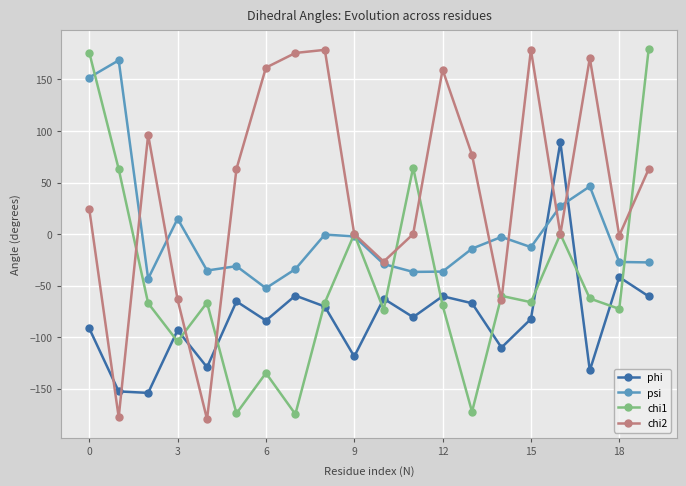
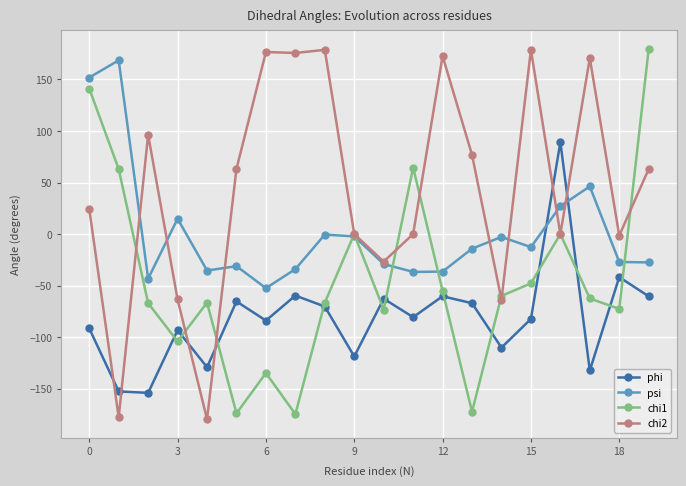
chi1, 0: 176 -> 141
chi2, 6: 161 -> 176
chi1, 12: -69 -> -55
chi2, 12: 159 -> 173
chi1, 15: -66 -> -48
